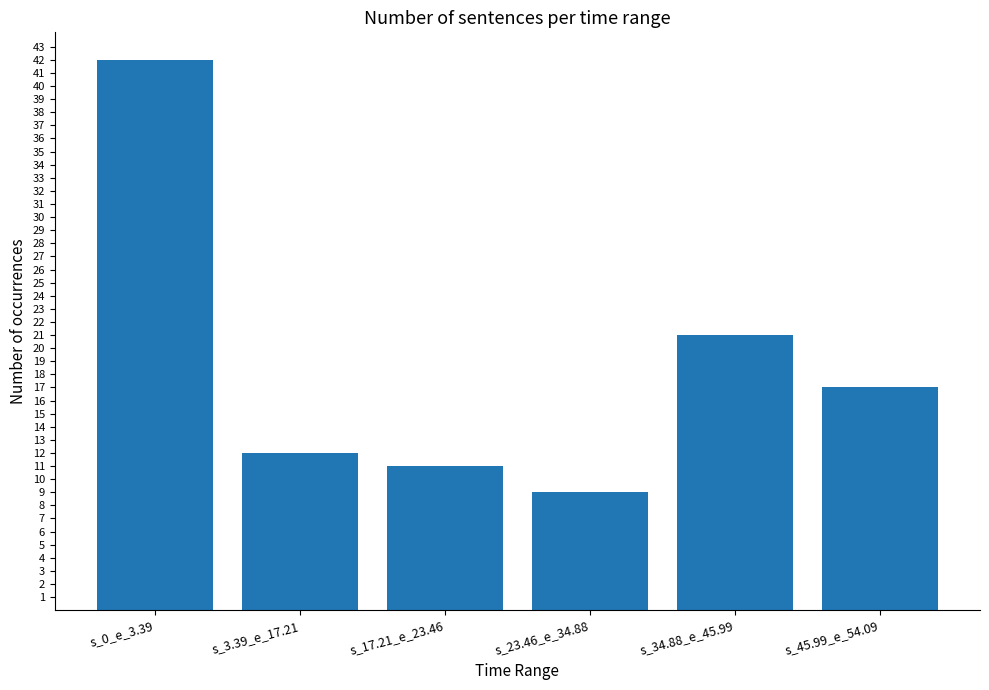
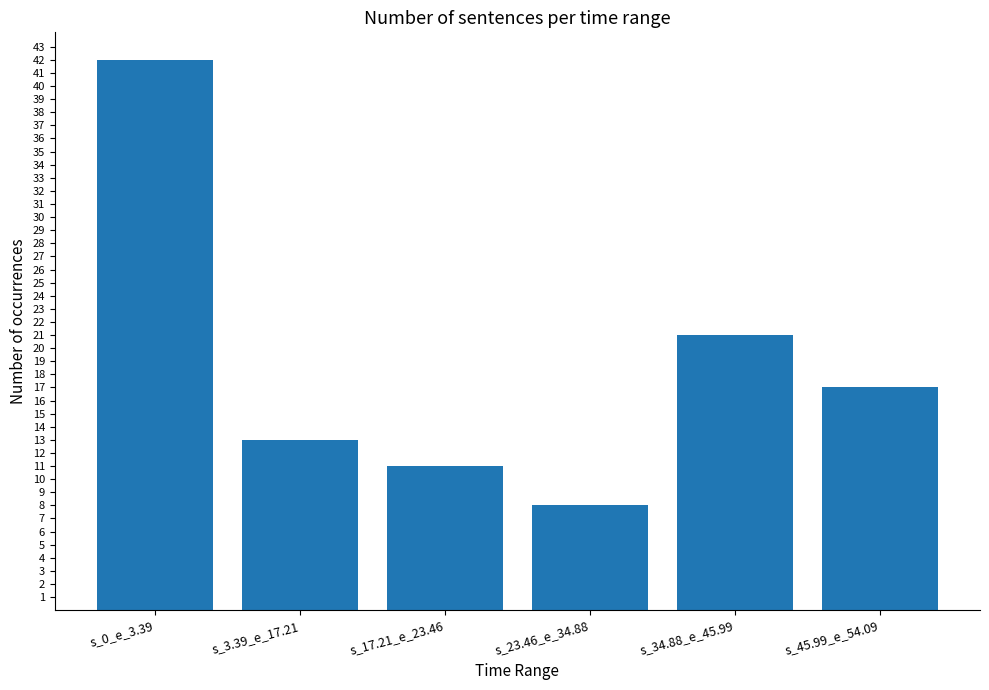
s_3.39_e_17.21: 12 -> 13
s_23.46_e_34.88: 9 -> 8
